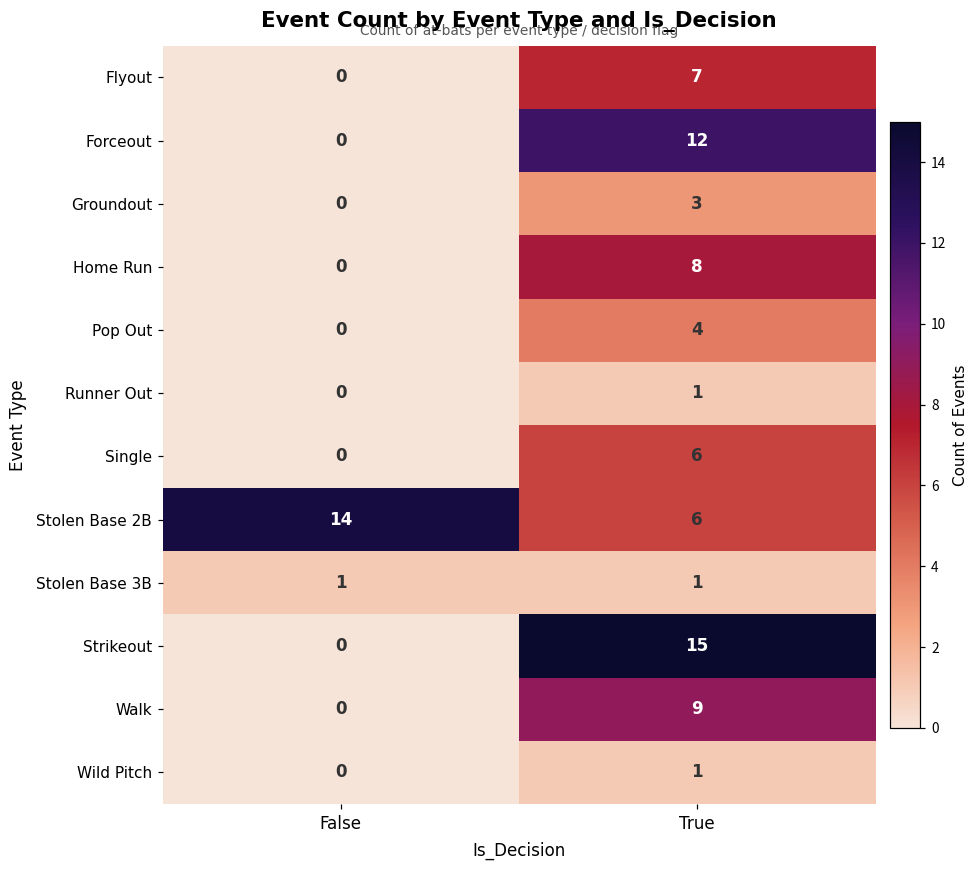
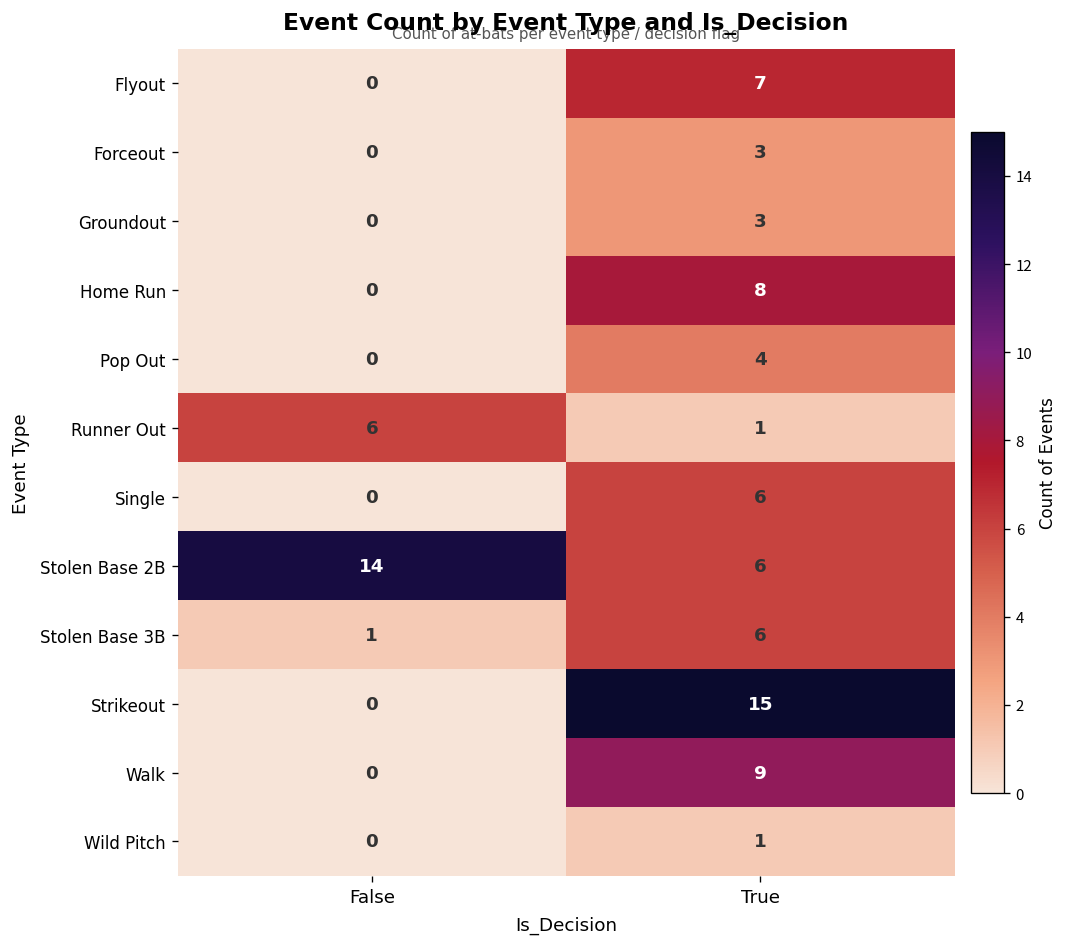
Forceout, True: 12 -> 3
Runner Out, False: 0 -> 6
Stolen Base 3B, True: 1 -> 6
